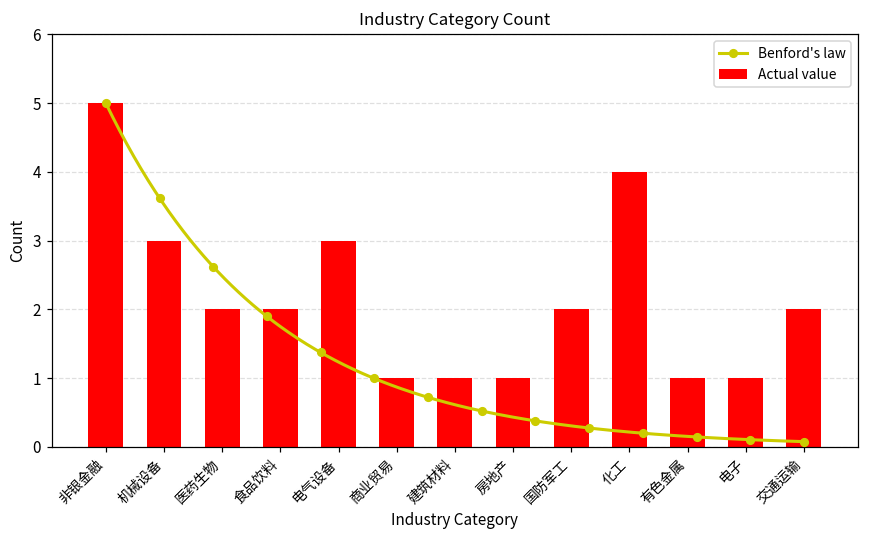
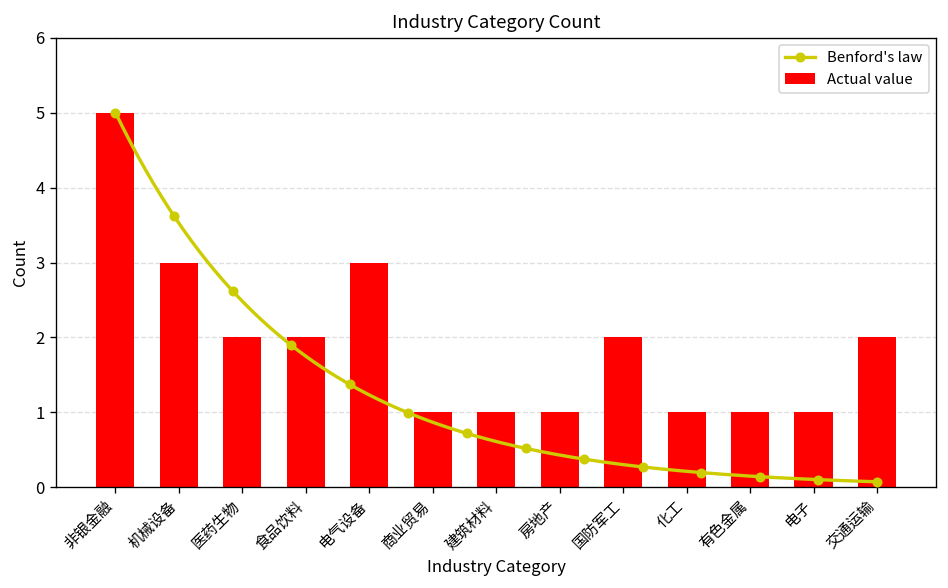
Actual value, 化工: 4 -> 1
